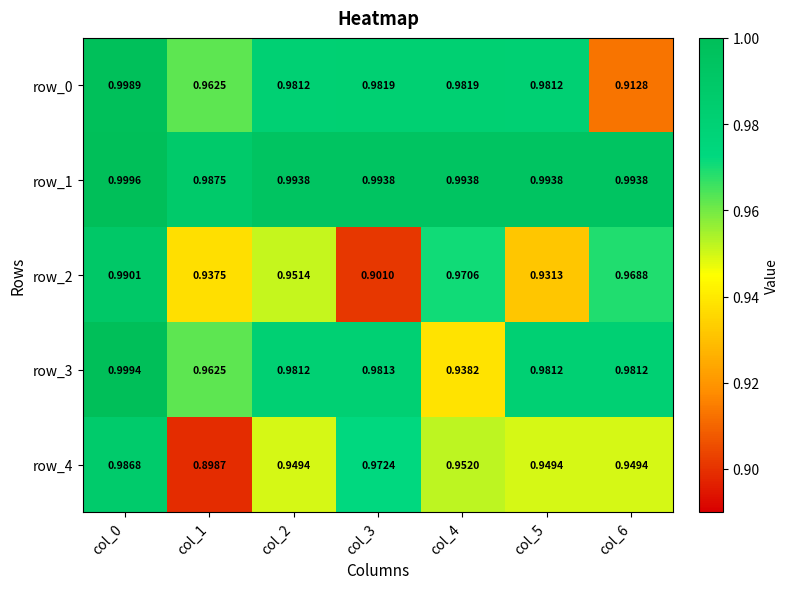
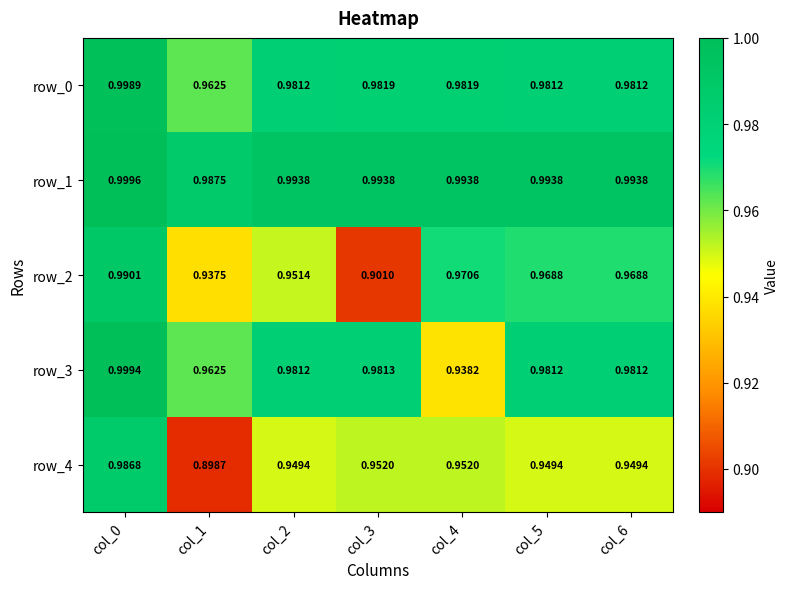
row_0, col_6: 0.9128 -> 0.9812
row_2, col_5: 0.9313 -> 0.9688
row_4, col_3: 0.9724 -> 0.9520
